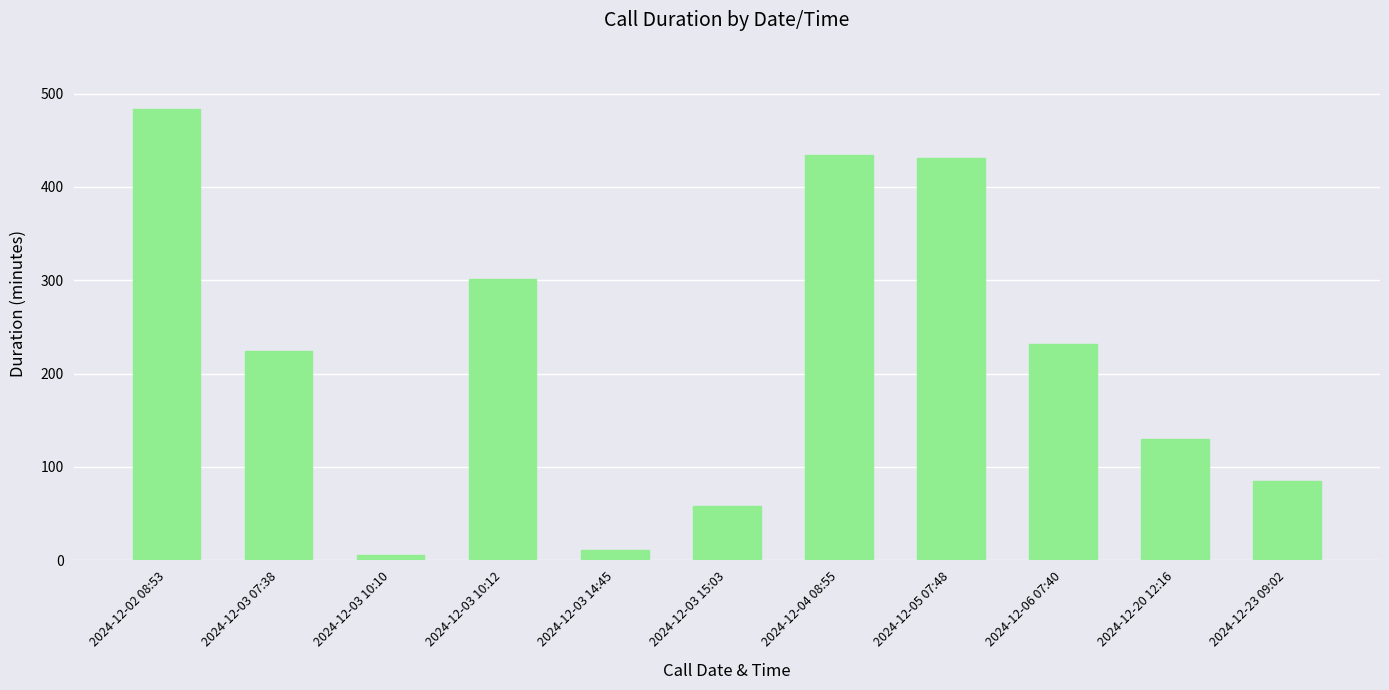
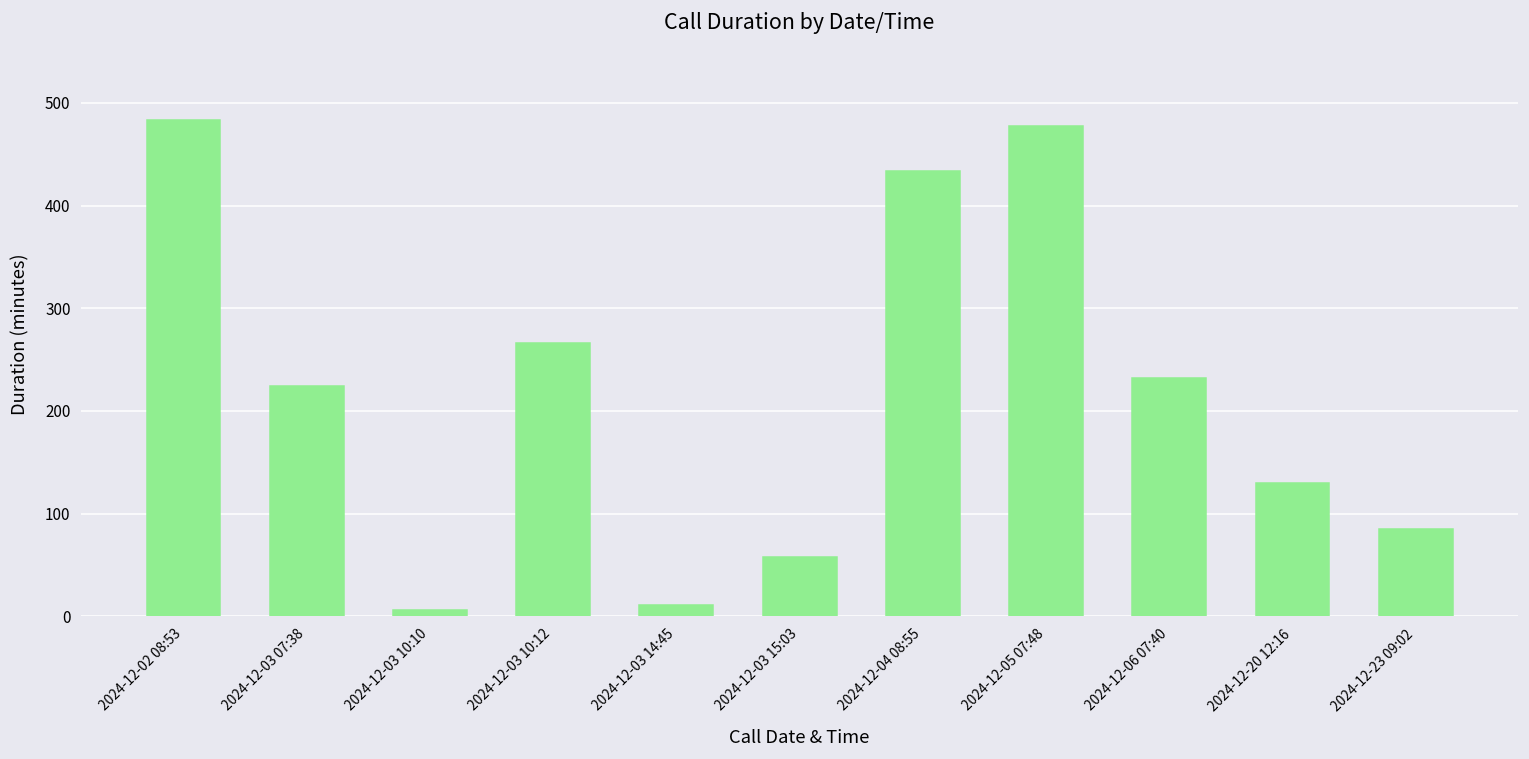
2024-12-03 10:12: 300 -> 270
2024-12-05 07:48: 430 -> 480
